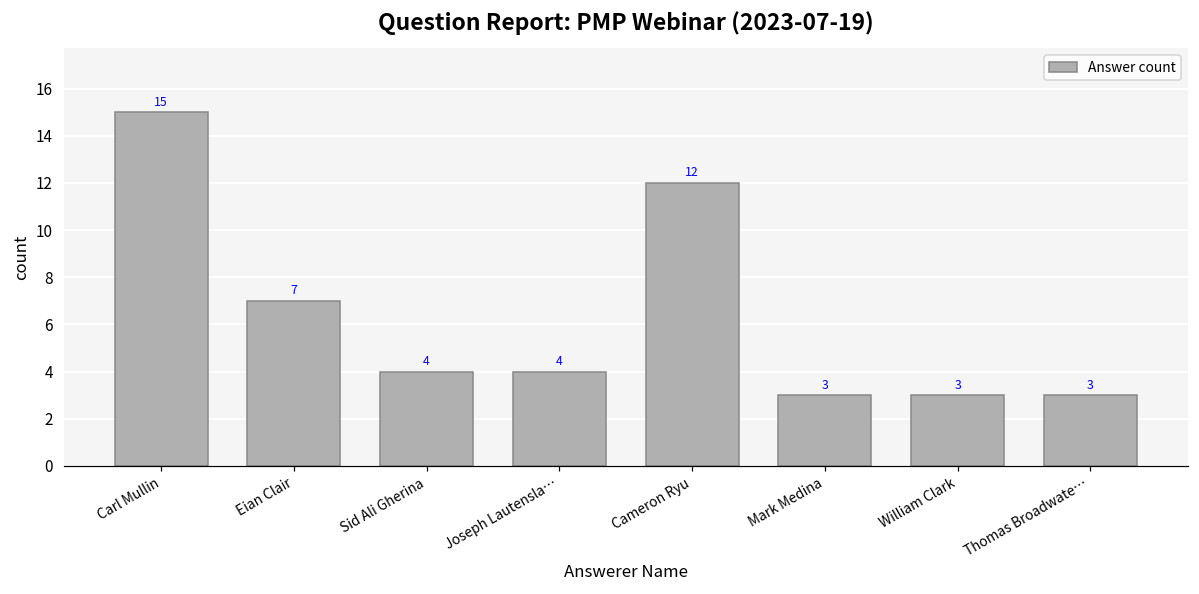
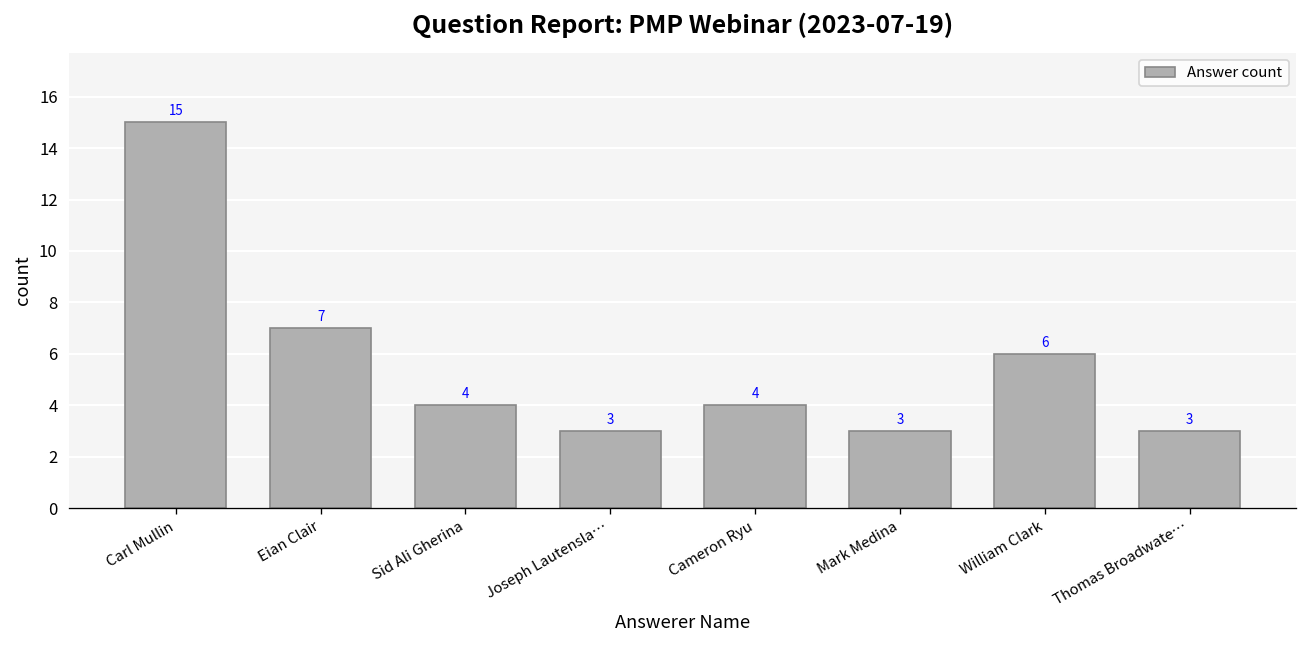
Joseph Lautensla…: 4 -> 3
Cameron Ryu: 12 -> 4
William Clark: 3 -> 6
